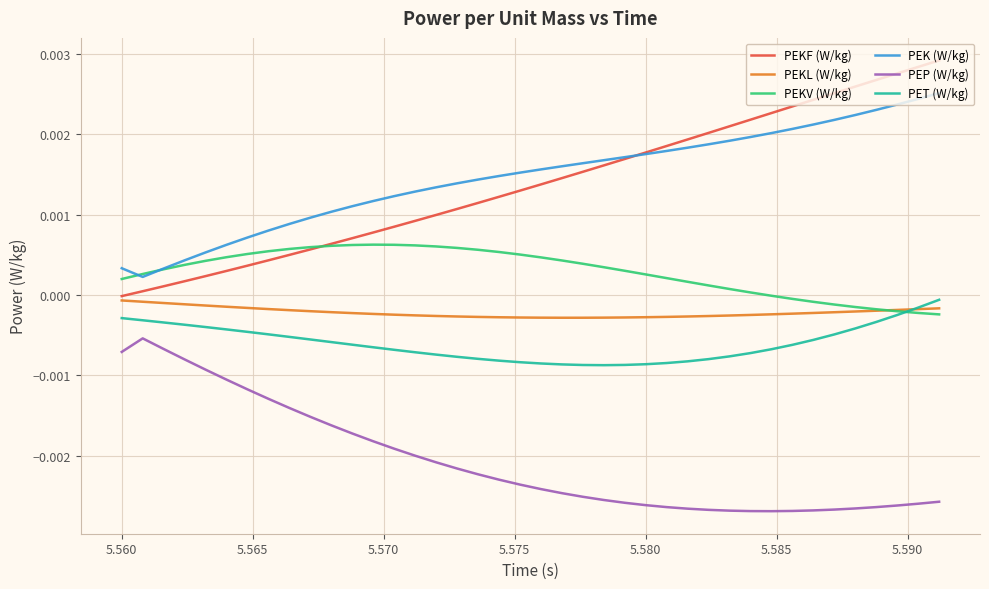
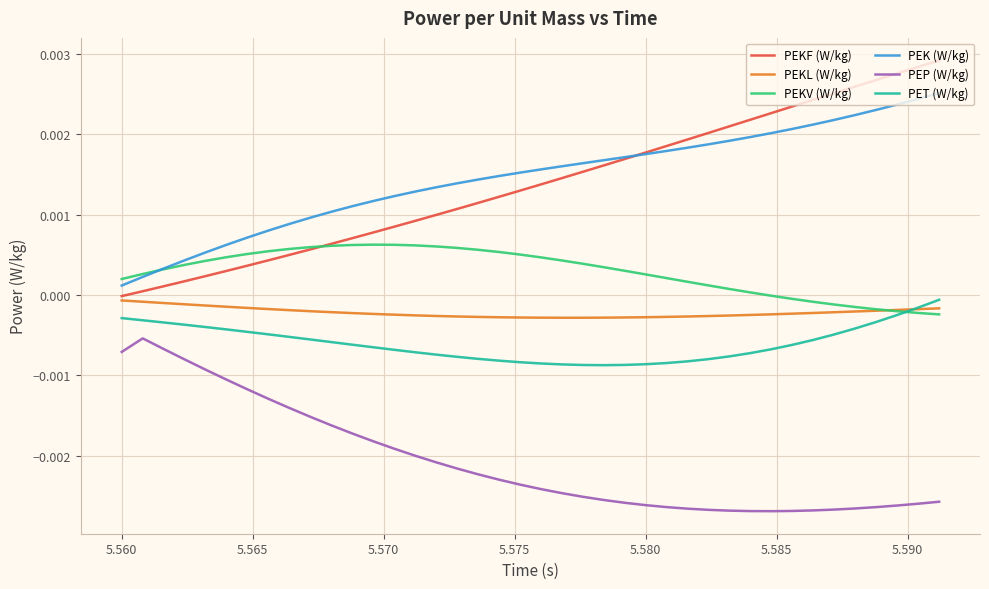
PEK (W/kg), 5.560: 0.0003 -> 0.0001
